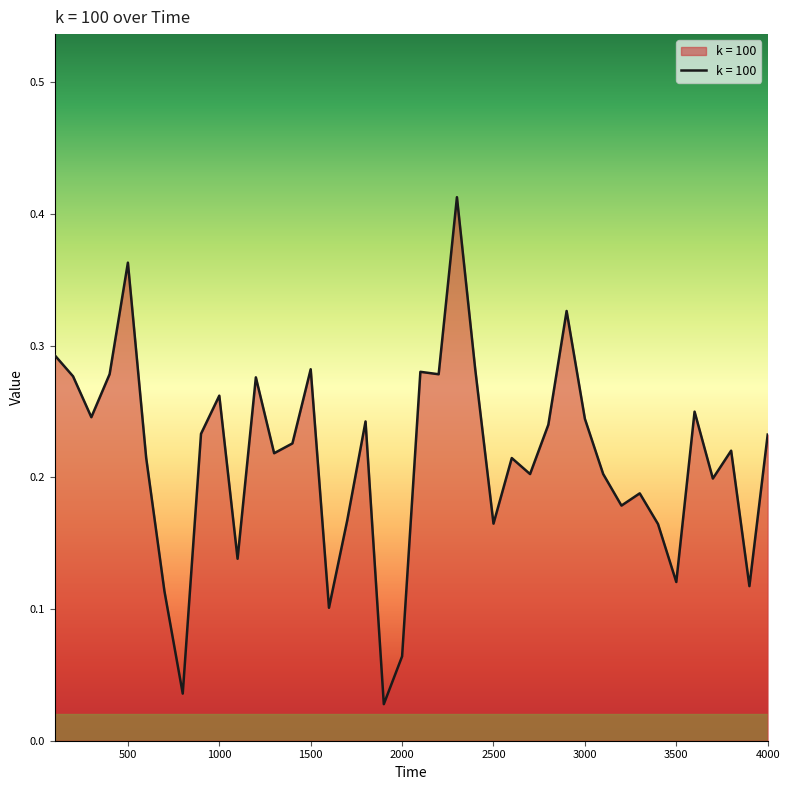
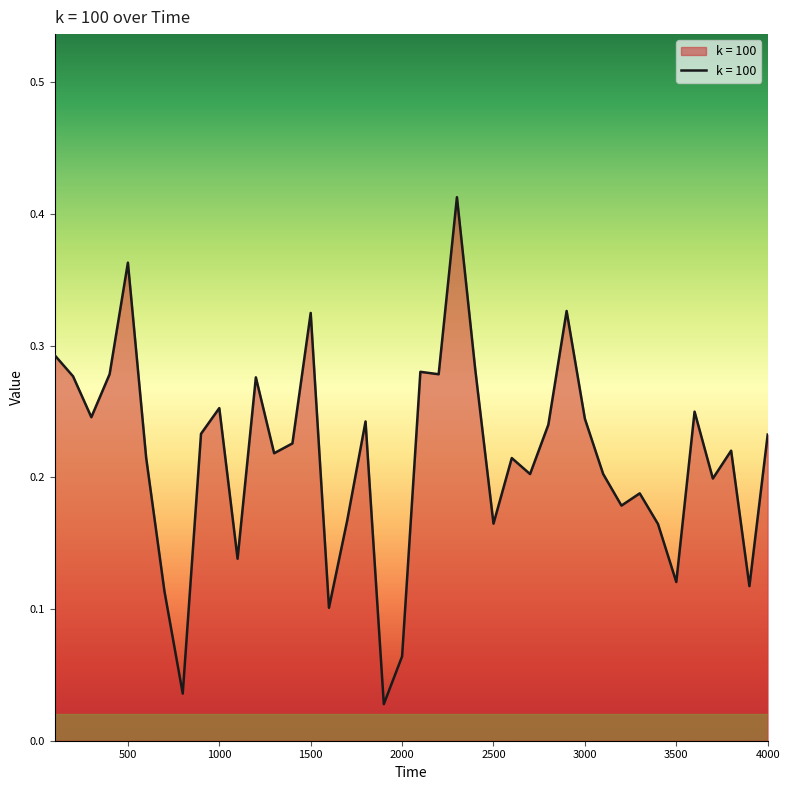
1000: 0.262 -> 0.253
1500: 0.282 -> 0.325
